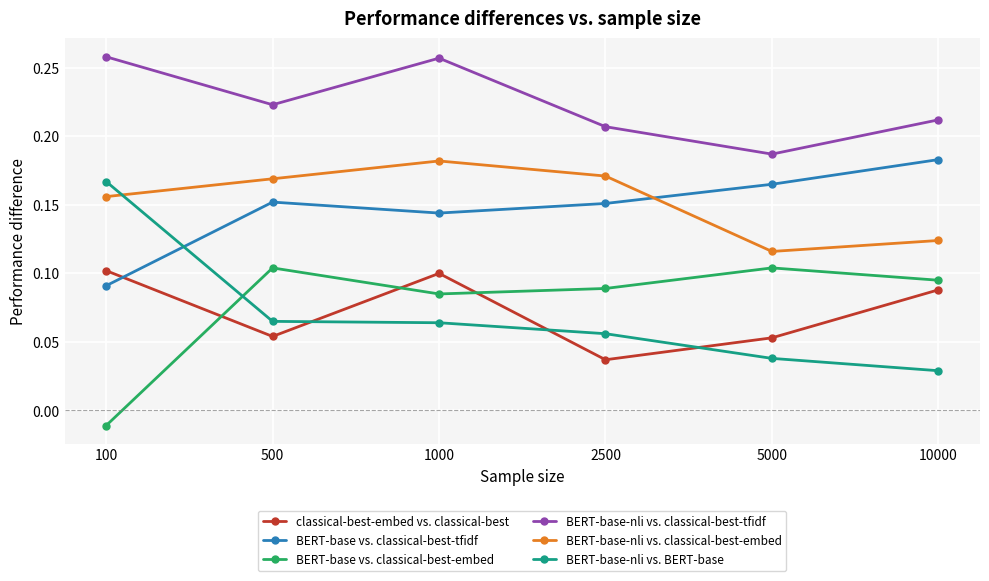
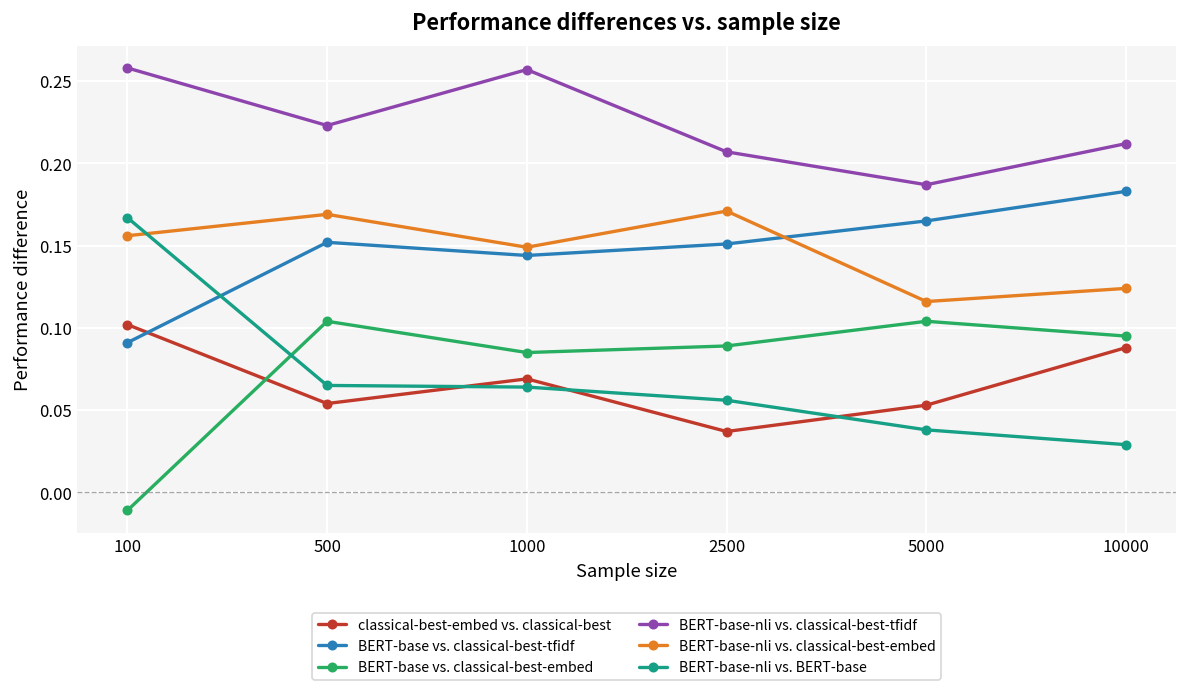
classical-best-embed vs. classical-best, 1000: 0.100 -> 0.069
BERT-base-nli vs. classical-best-embed, 1000: 0.182 -> 0.149
